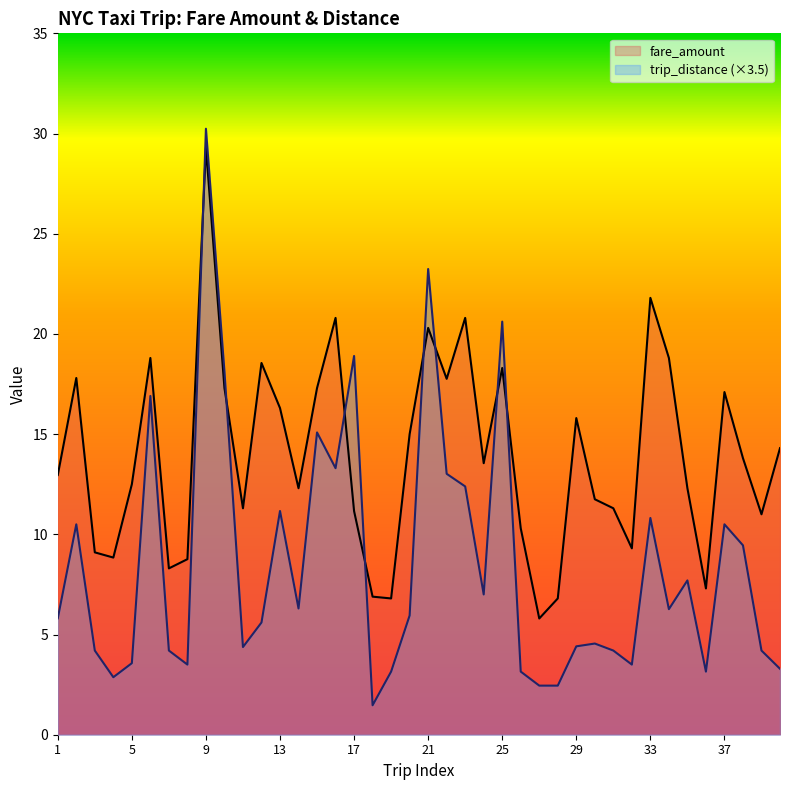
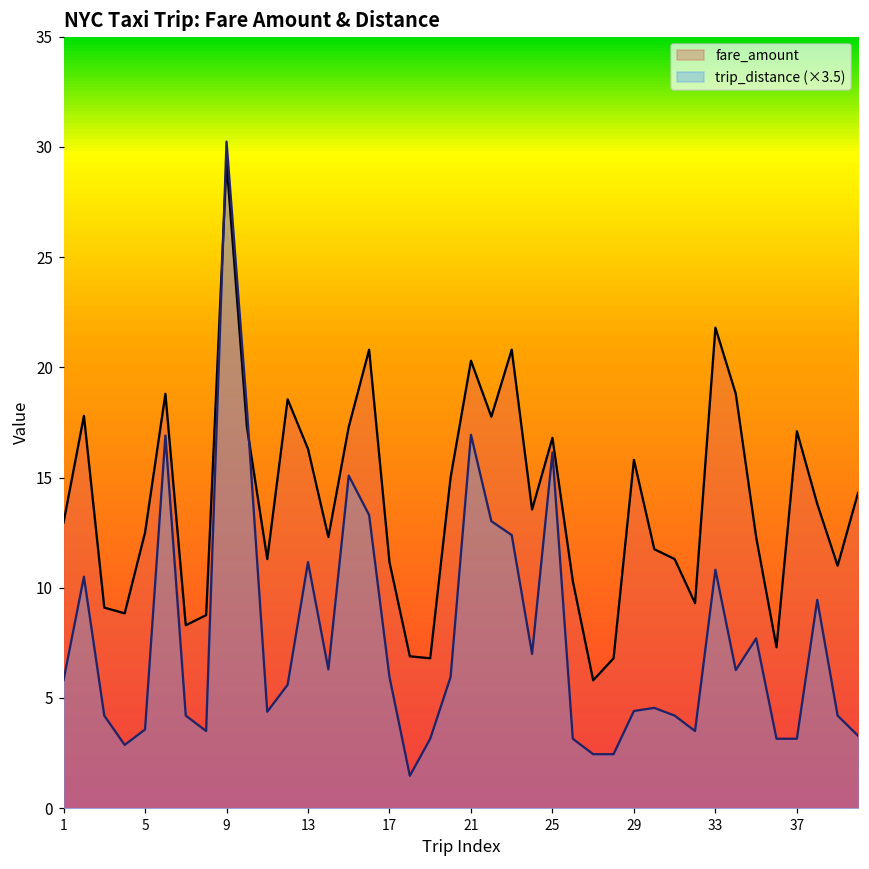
trip_distance (×3.5), 17: 18.9 -> 6.0
trip_distance (×3.5), 21: 23.2 -> 16.9
fare_amount, 25: 18.3 -> 16.8
trip_distance (×3.5), 25: 20.6 -> 16.1
trip_distance (×3.5), 37: 10.5 -> 3.2
